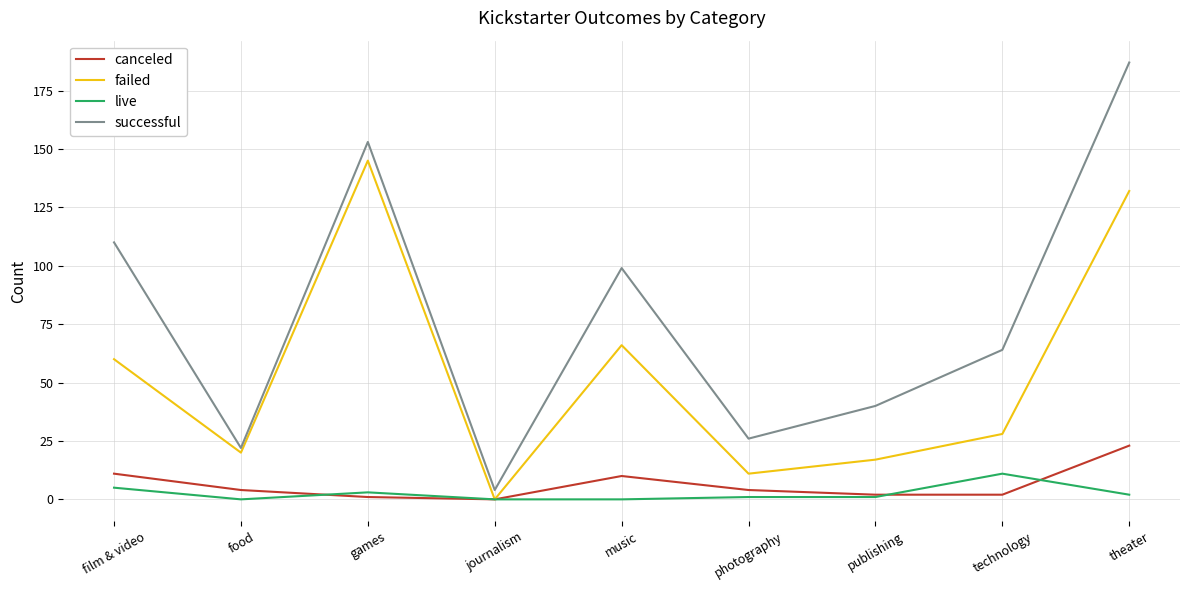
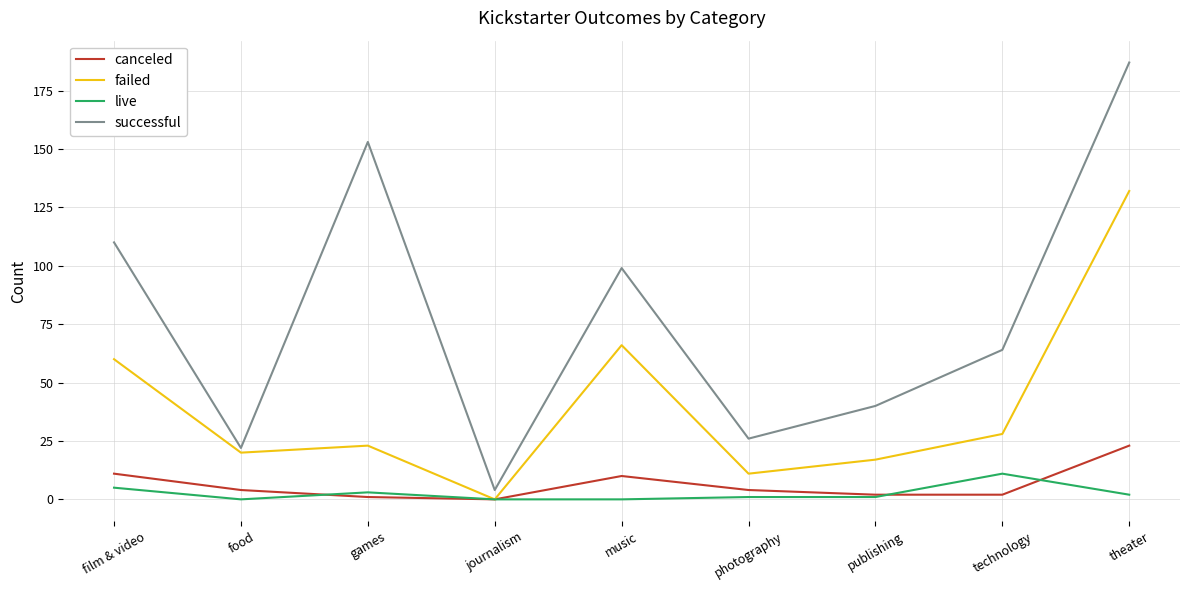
failed, games: 145 -> 23
